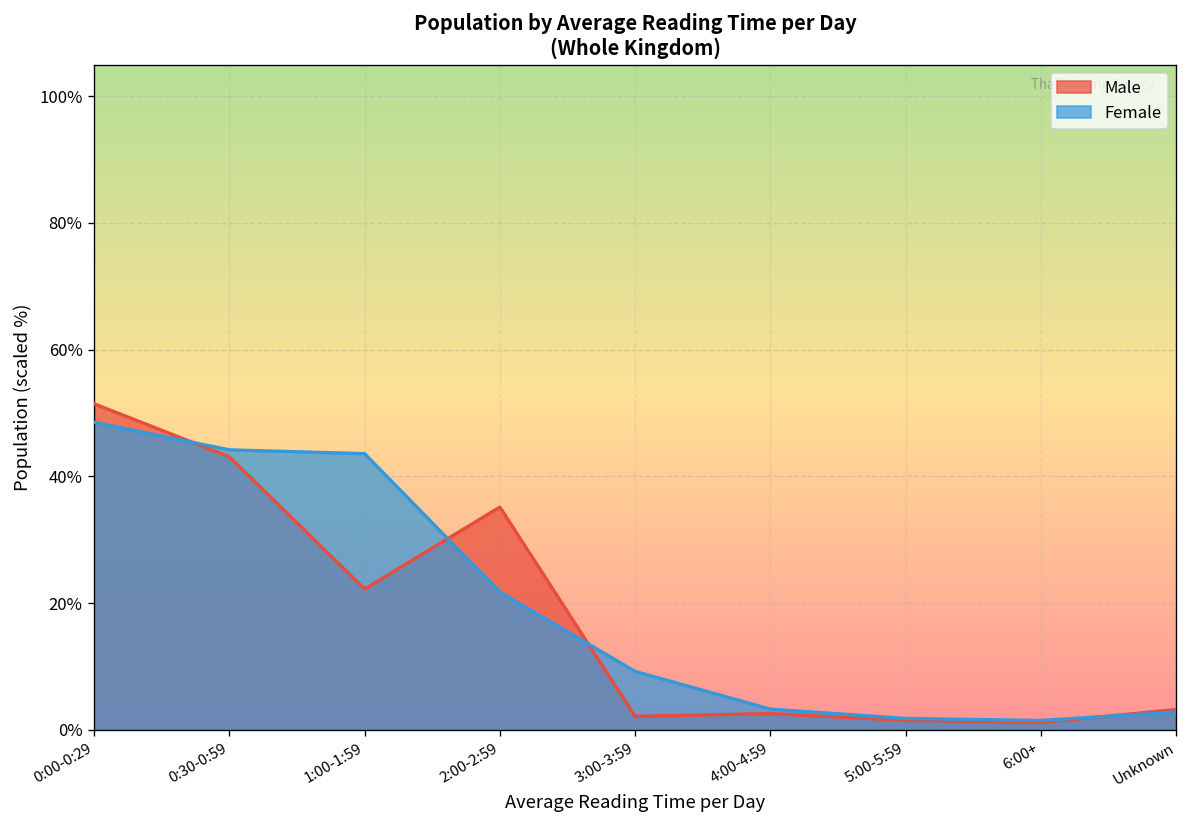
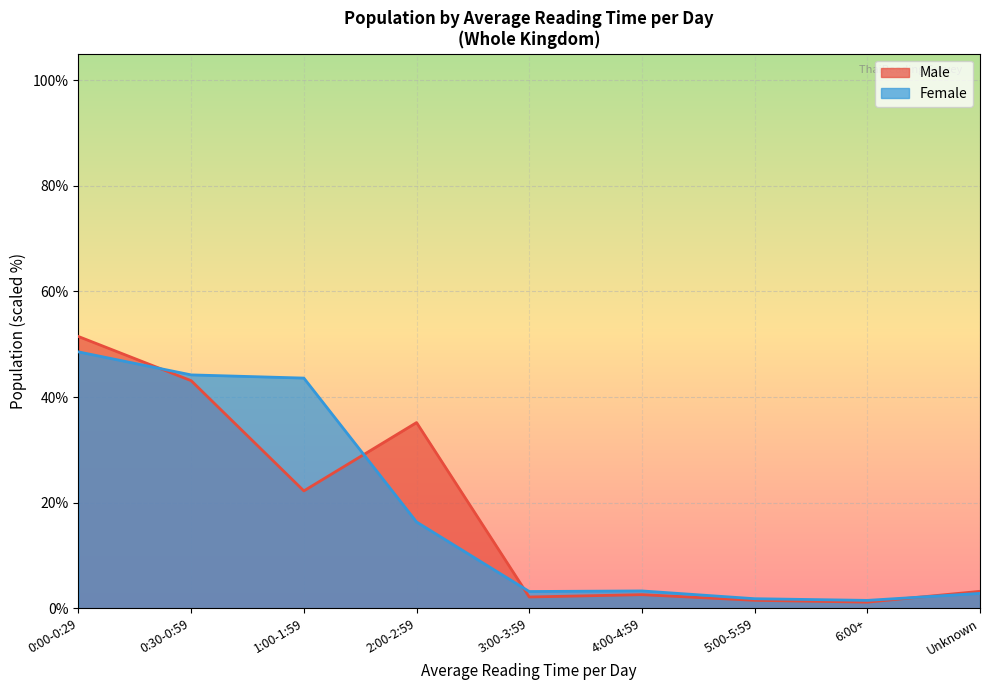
Female, 2:00-2:59: 22% -> 16%
Female, 3:00-3:59: 9% -> 3%
